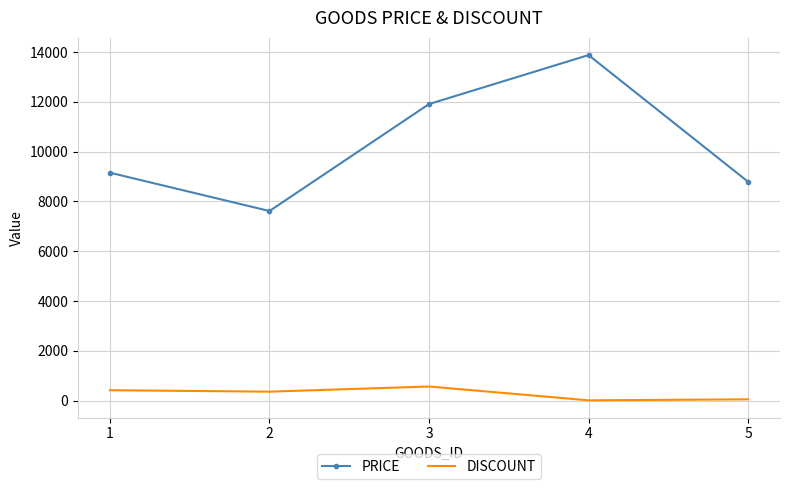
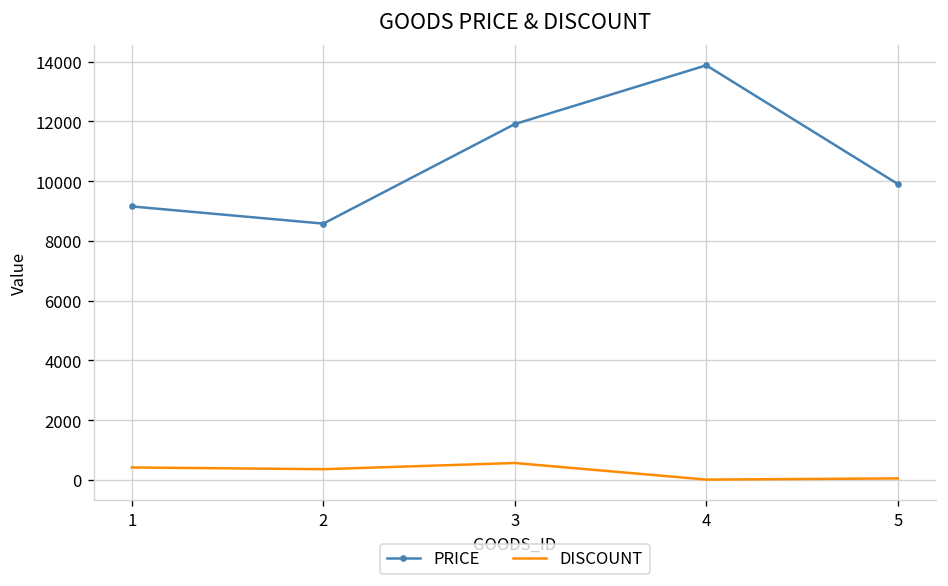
PRICE, 2: 7600 -> 8600
PRICE, 5: 8800 -> 9900
